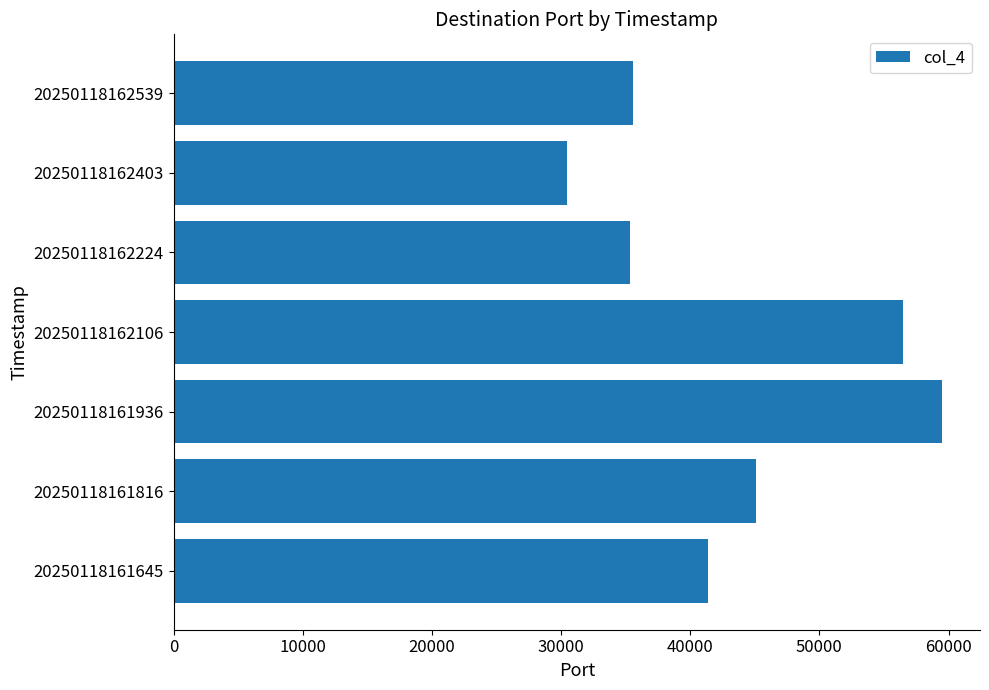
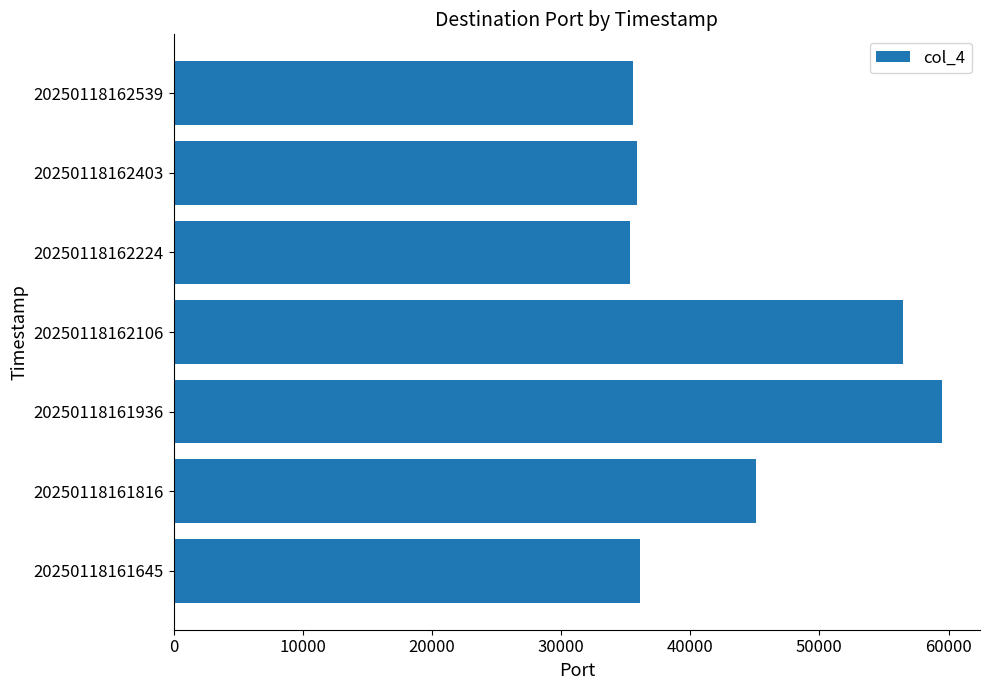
20250118162403: 30500 -> 35900
20250118161645: 41400 -> 36100
